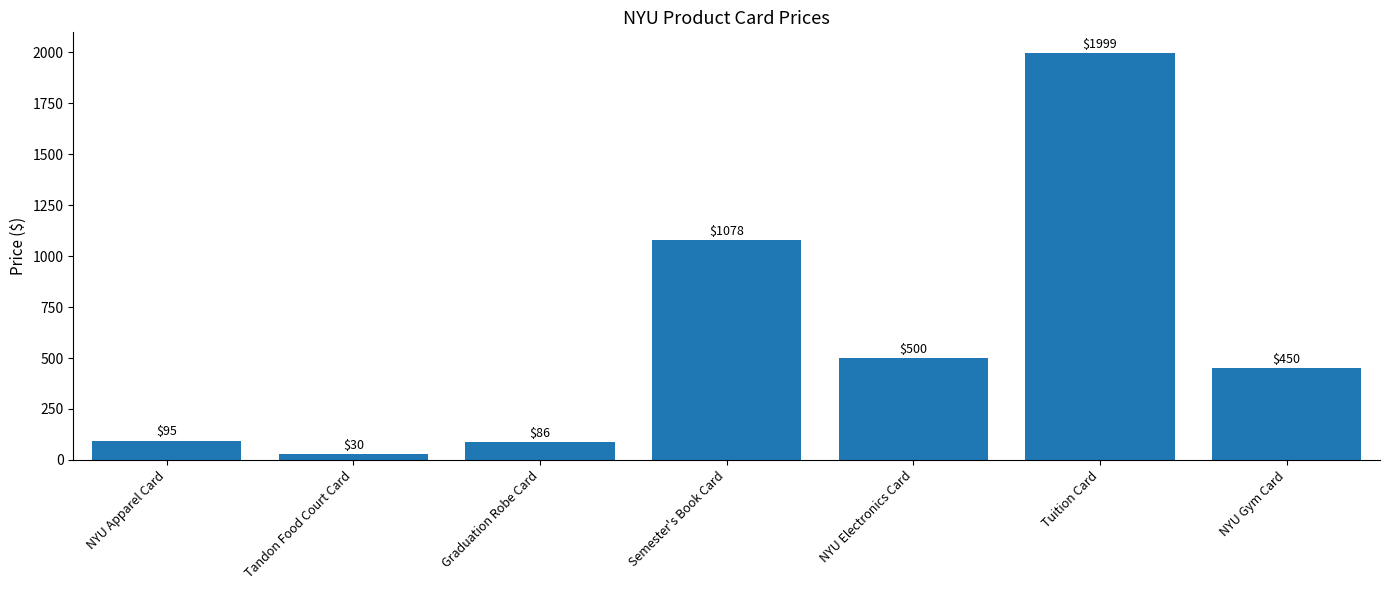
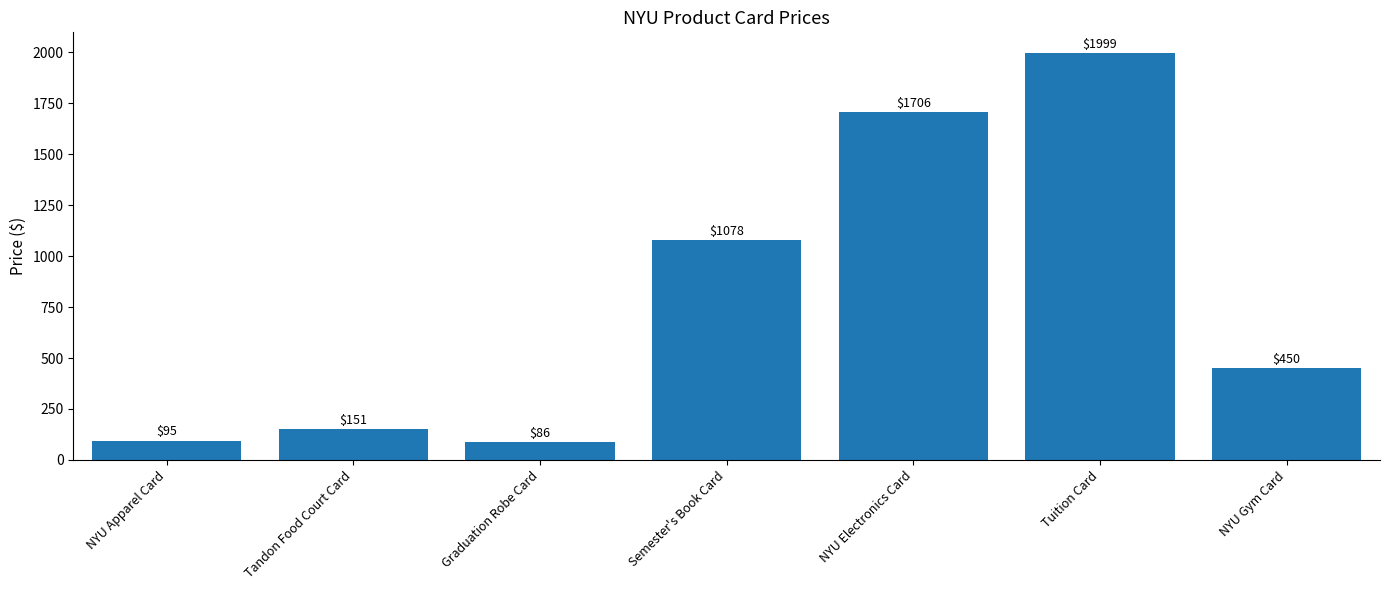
Tandon Food Court Card: $30 -> $151
NYU Electronics Card: $500 -> $1706
